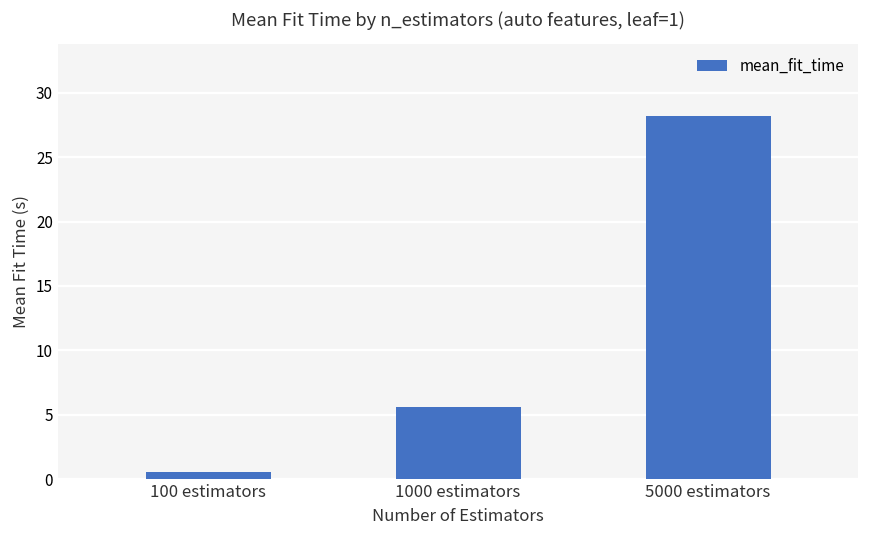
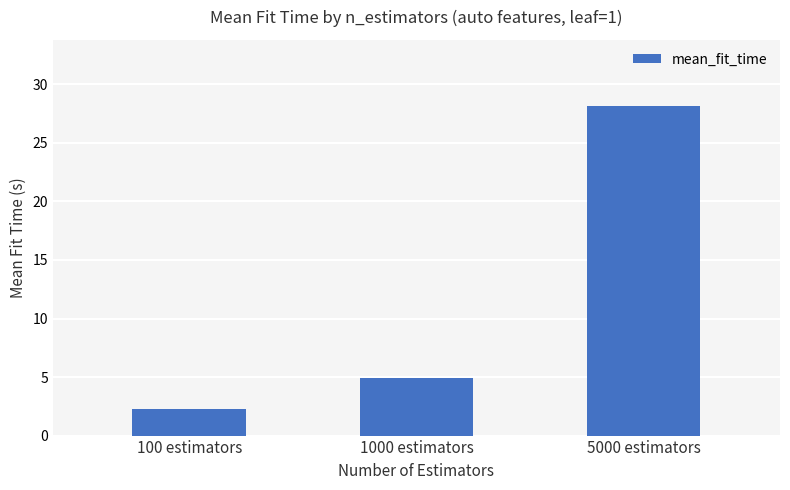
100 estimators: 0.6 -> 2.3
1000 estimators: 5.6 -> 4.9
